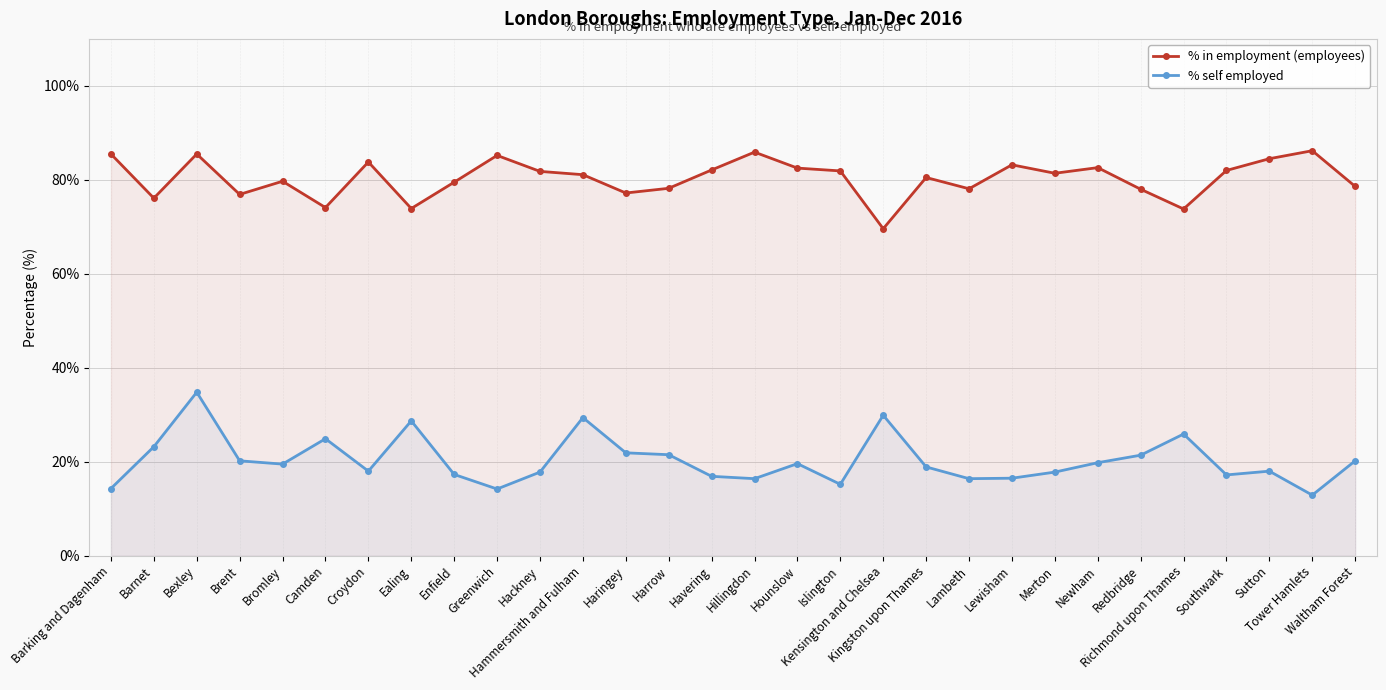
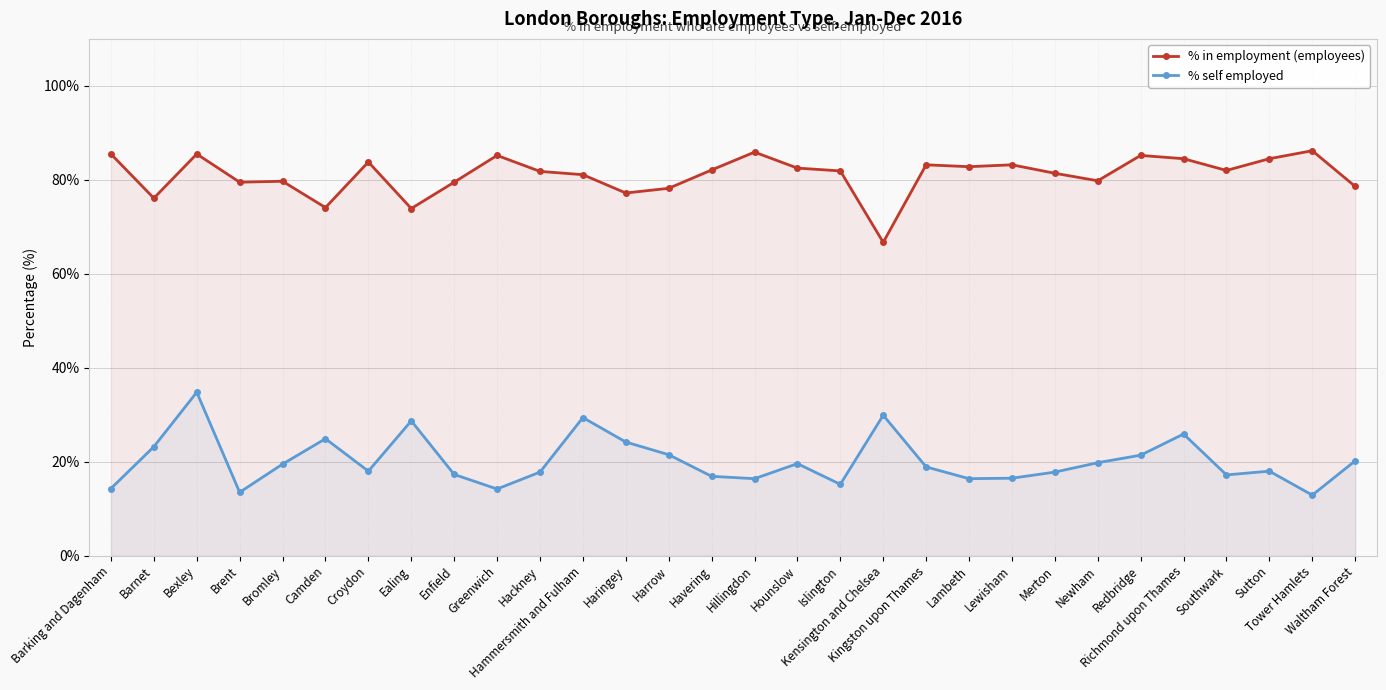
% in employment (employees), Brent: 77% -> 80%
% self employed, Brent: 20% -> 14%
% self employed, Haringey: 22% -> 24%
% in employment (employees), Kensington and Chelsea: 70% -> 67%
% in employment (employees), Kingston upon Thames: 81% -> 83%
% in employment (employees), Lambeth: 78% -> 83%
% in employment (employees), Newham: 83% -> 80%
% in employment (employees), Redbridge: 78% -> 85%
% in employment (employees), Richmond upon Thames: 74% -> 85%
